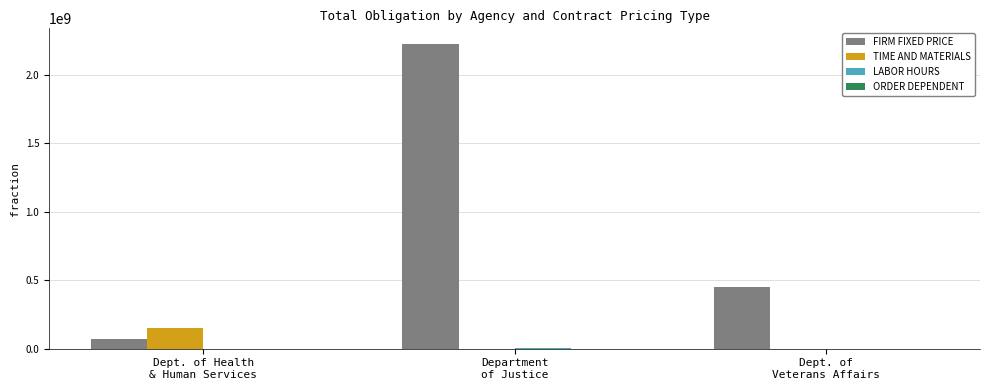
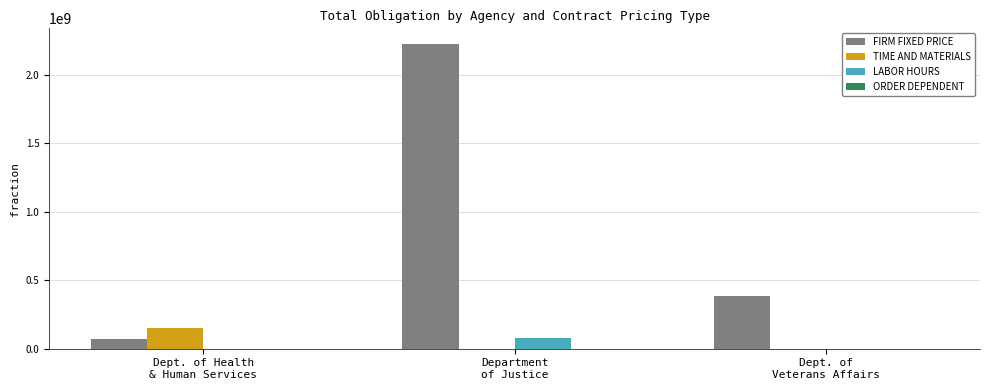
LABOR HOURS, Department of Justice: 0 -> 70000000
FIRM FIXED PRICE, Dept. of Veterans Affairs: 450000000 -> 380000000
